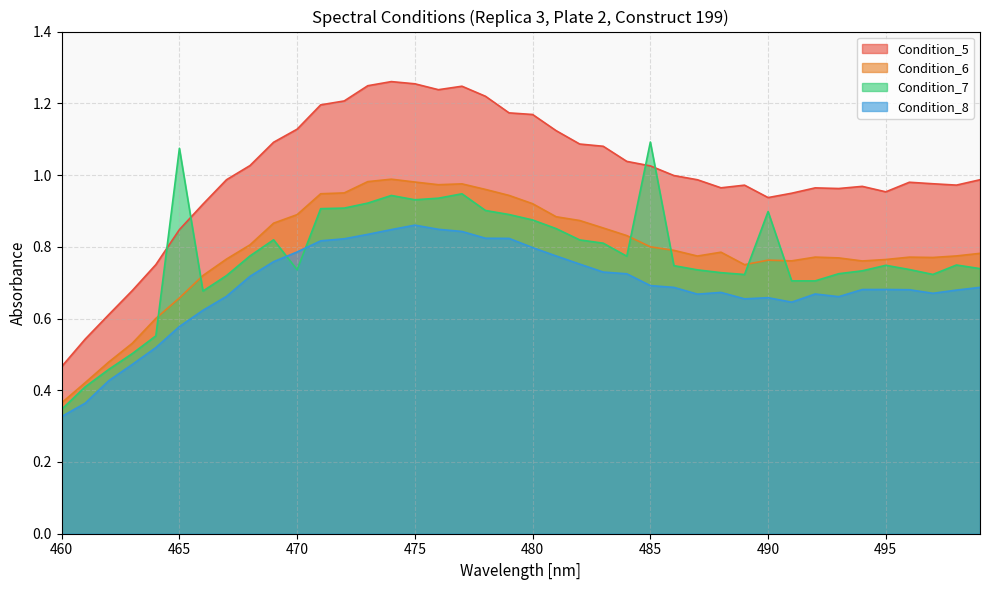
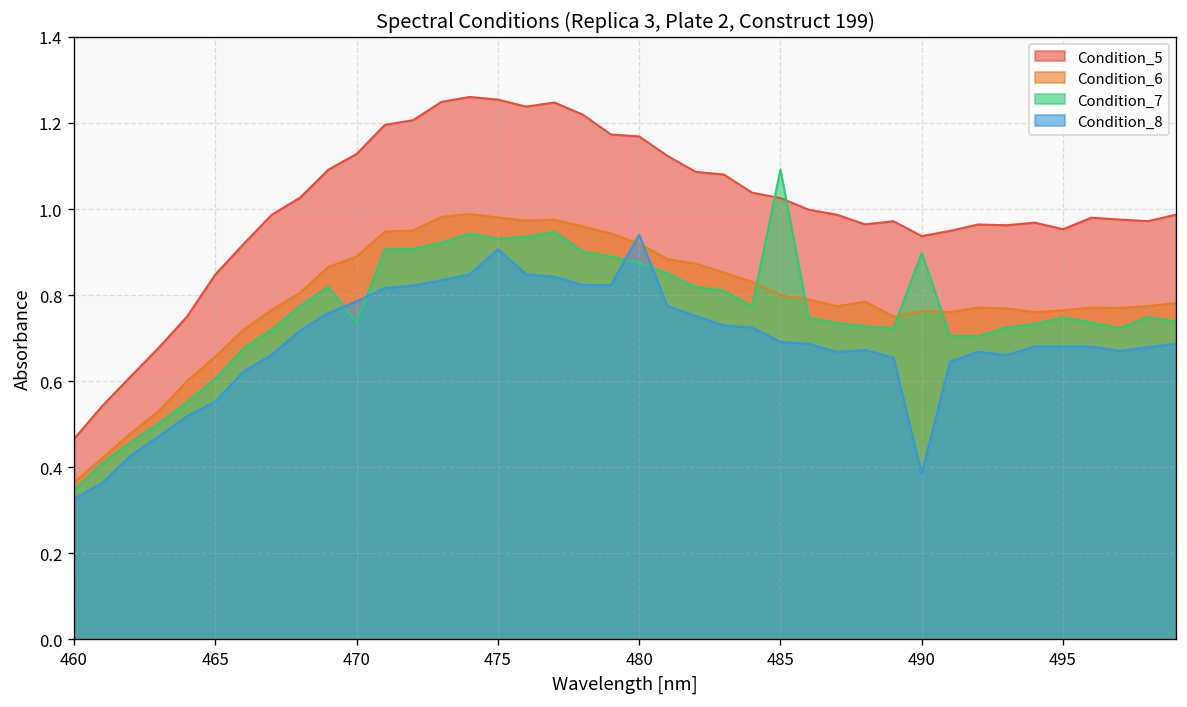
Condition_7, 465: 1.07 -> 0.61
Condition_8, 465: 0.58 -> 0.55
Condition_8, 475: 0.86 -> 0.91
Condition_8, 480: 0.80 -> 0.94
Condition_8, 490: 0.66 -> 0.39
